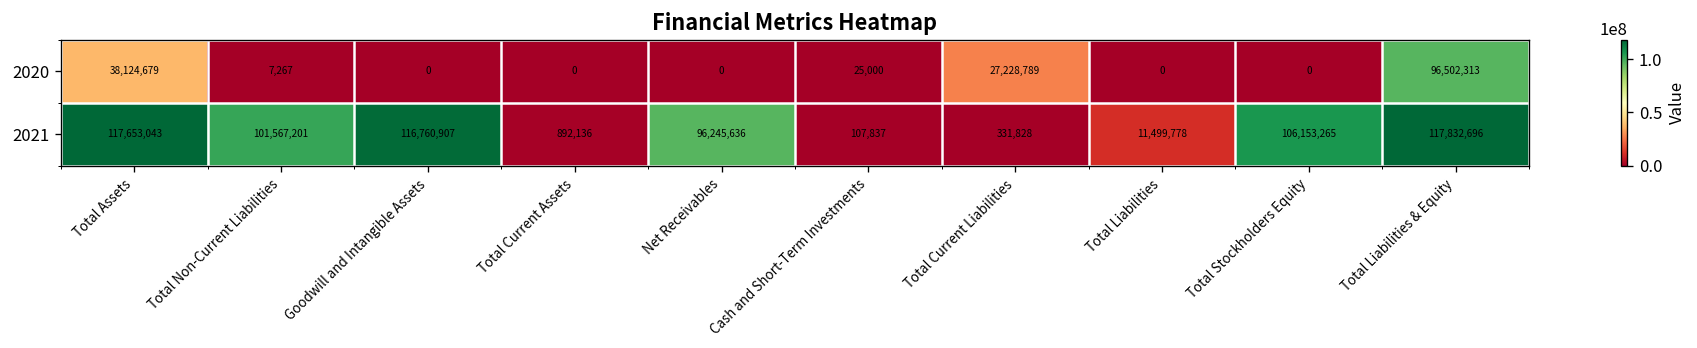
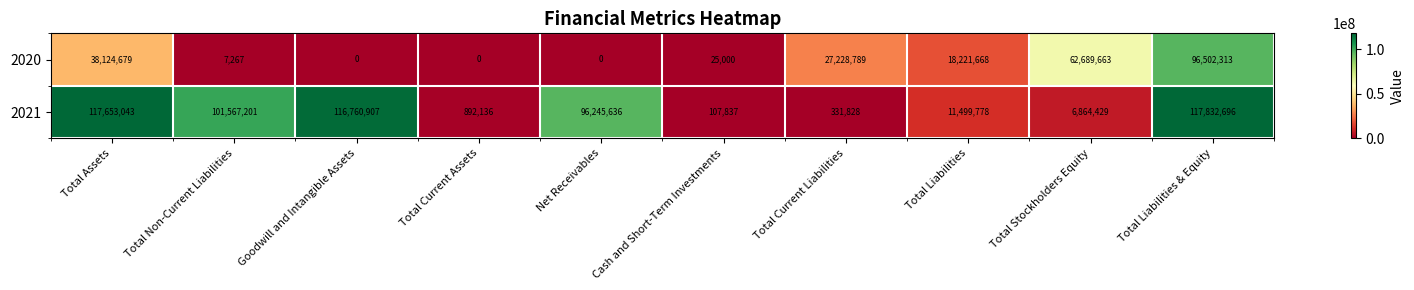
2020, Total Liabilities: 0 -> 18,221,668
2020, Total Stockholders Equity: 0 -> 62,689,663
2021, Total Stockholders Equity: 106,153,265 -> 6,864,429
